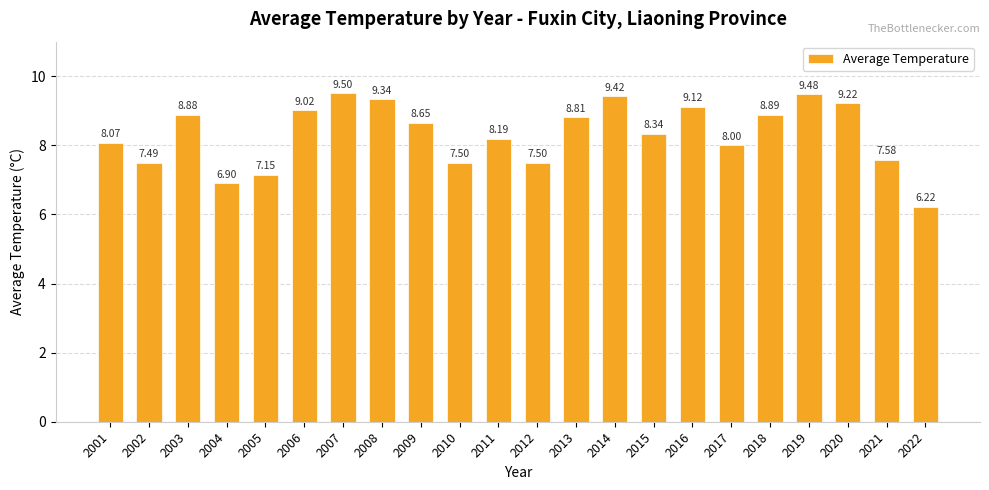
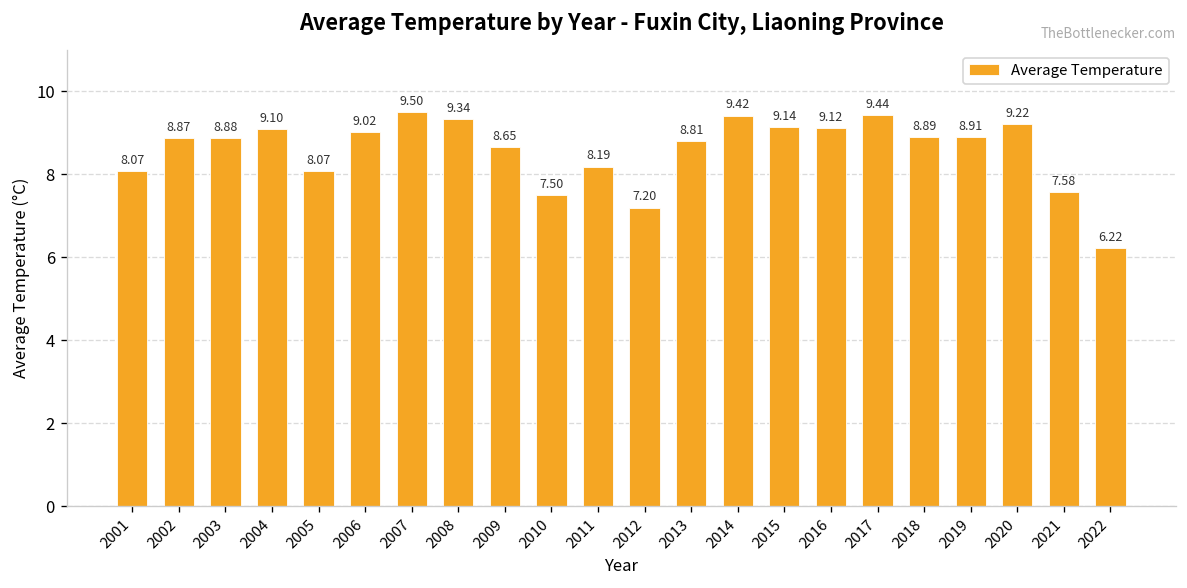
2002: 7.49 -> 8.87
2004: 6.90 -> 9.10
2005: 7.15 -> 8.07
2012: 7.50 -> 7.20
2015: 8.34 -> 9.14
2017: 8.00 -> 9.44
2019: 9.48 -> 8.91
